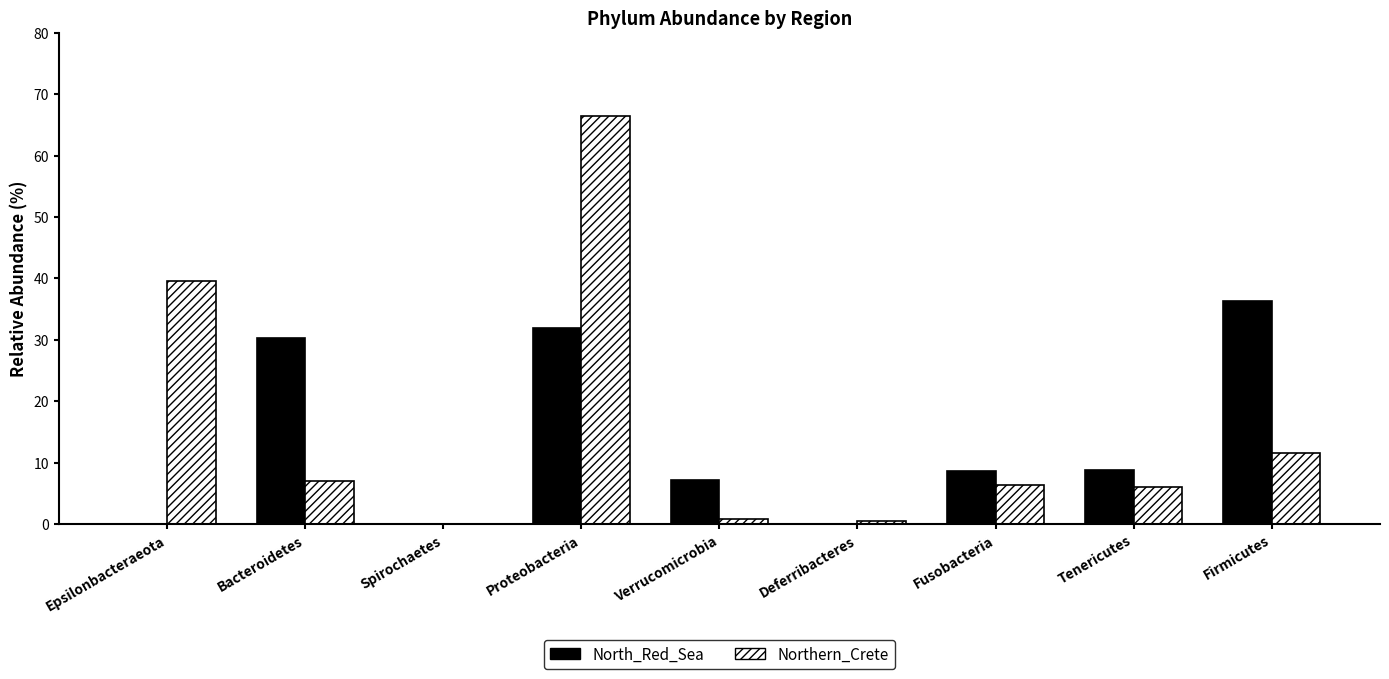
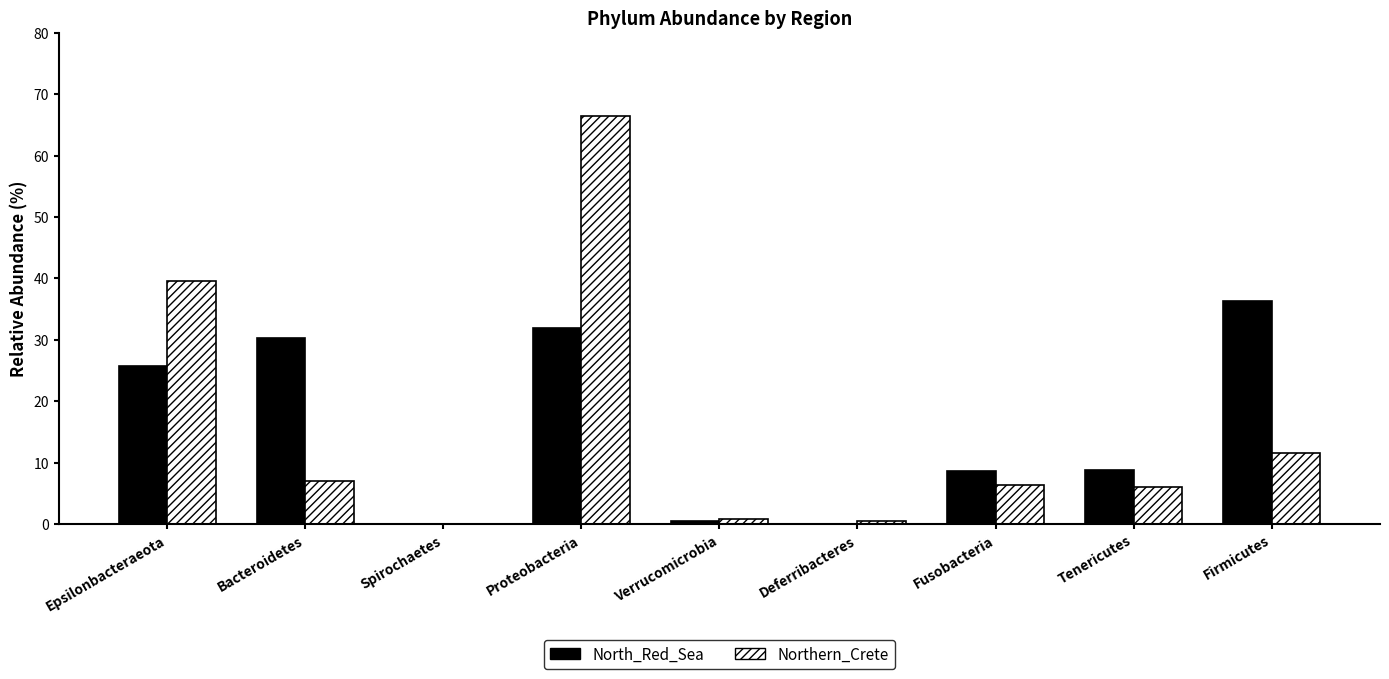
North_Red_Sea, Epsilonbacteraeota: 0 -> 26
North_Red_Sea, Verrucomicrobia: 7 -> 0
